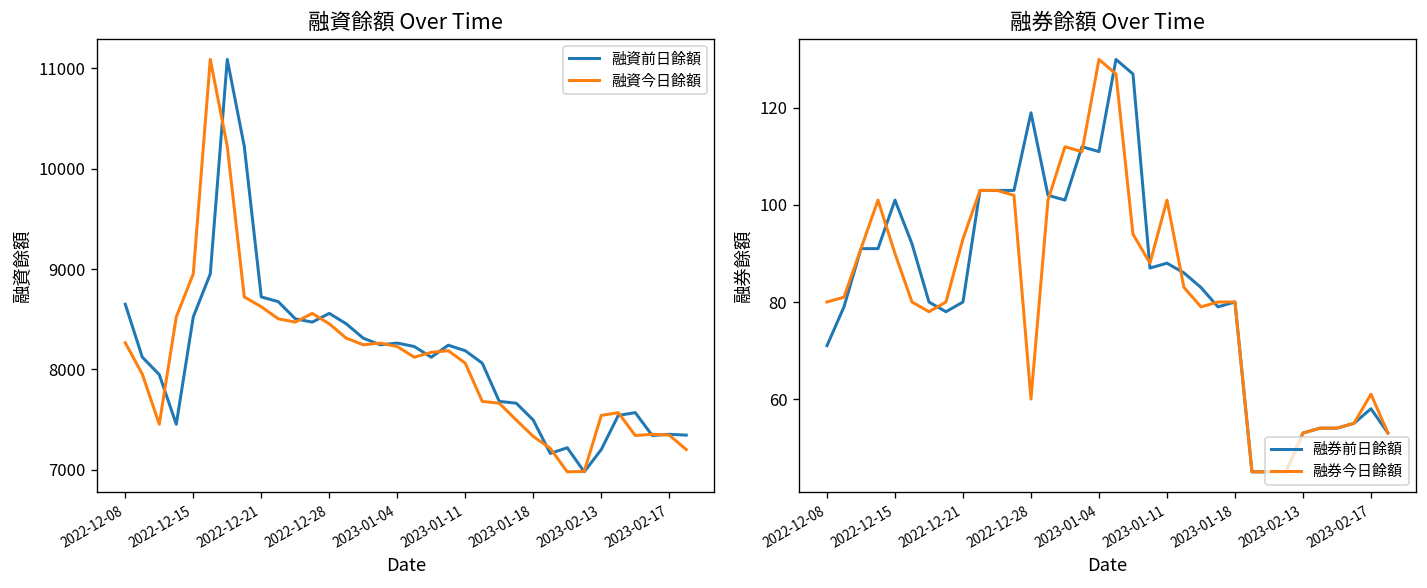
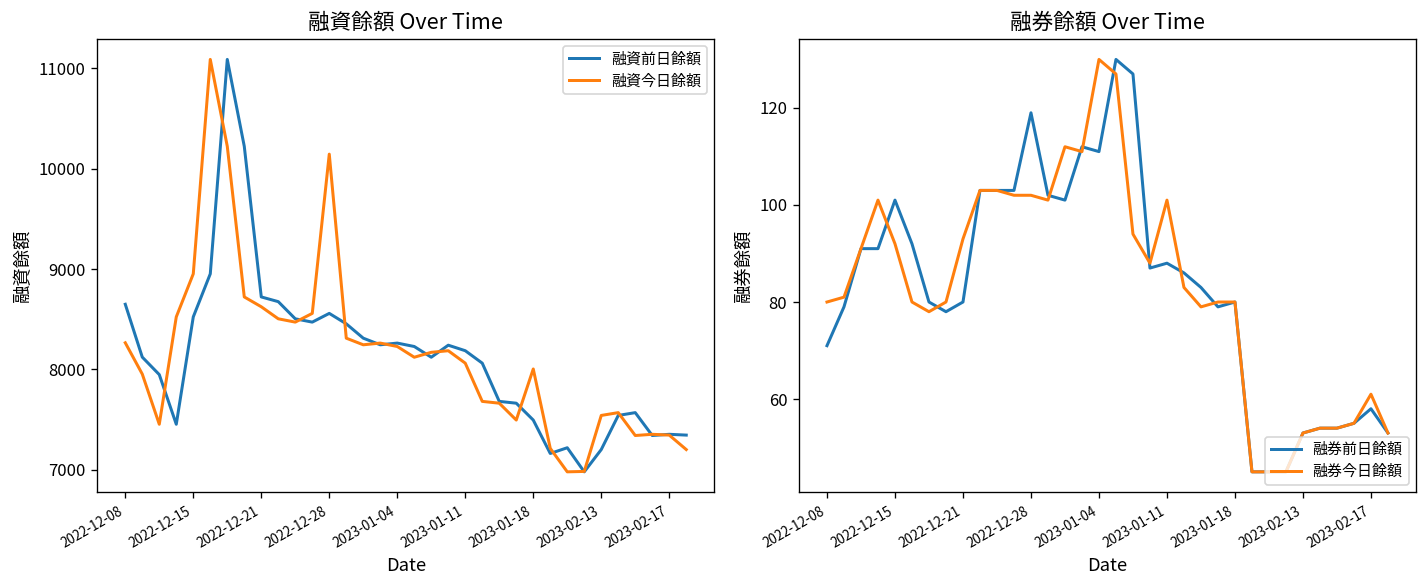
融資餘額 Over Time, 融資今日餘額, 2022-12-28: 8500 -> 10100
融資餘額 Over Time, 融資今日餘額, 2023-01-18: 7300 -> 8000
融券餘額 Over Time, 融券今日餘額, 2022-12-15: 90 -> 92
融券餘額 Over Time, 融券今日餘額, 2022-12-28: 60 -> 102
